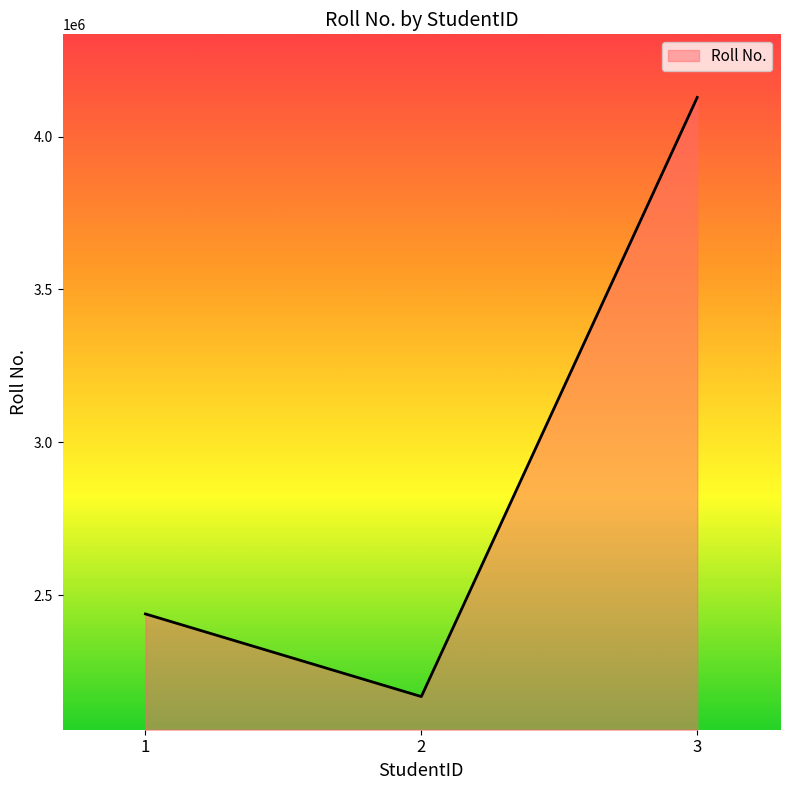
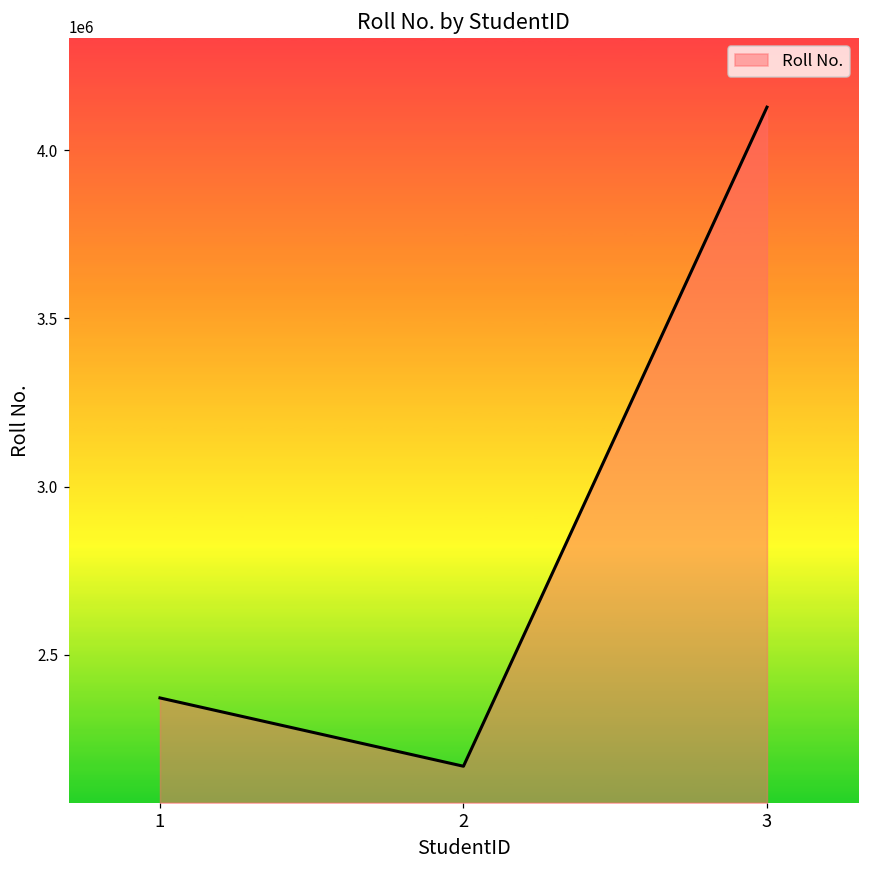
1: 2440000 -> 2370000
